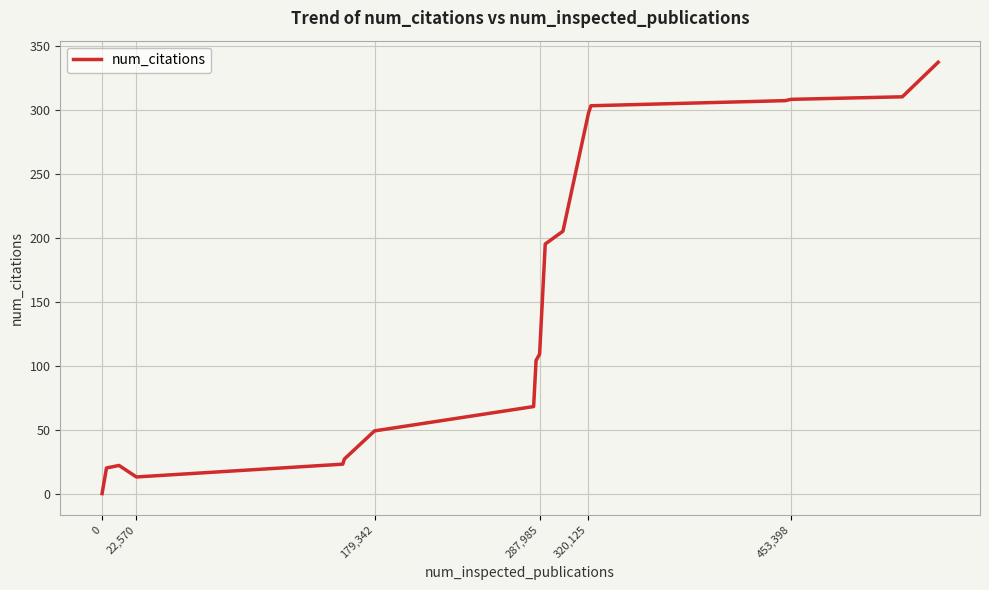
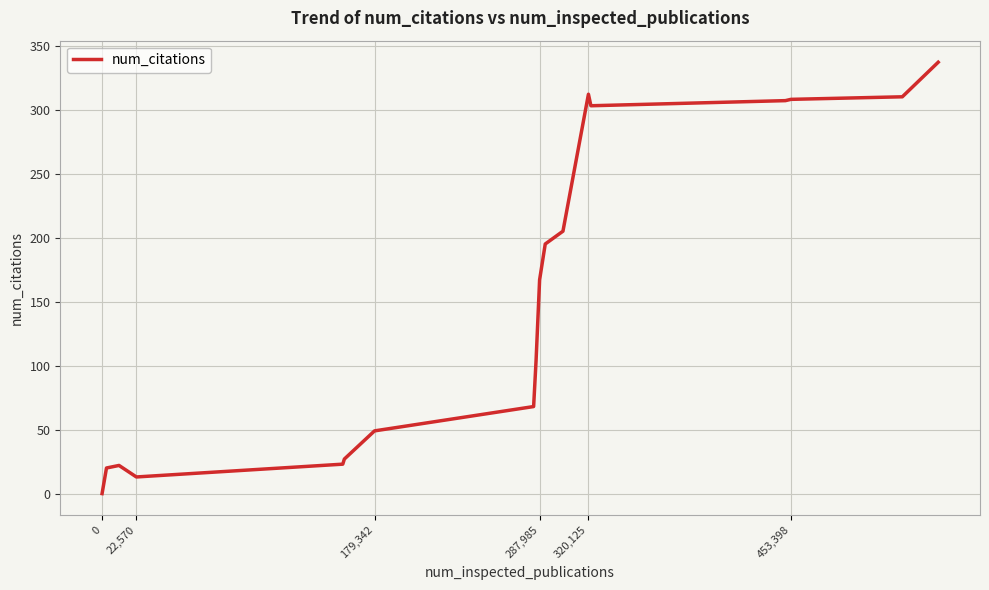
287,985: 109 -> 167
320,125: 297 -> 312
